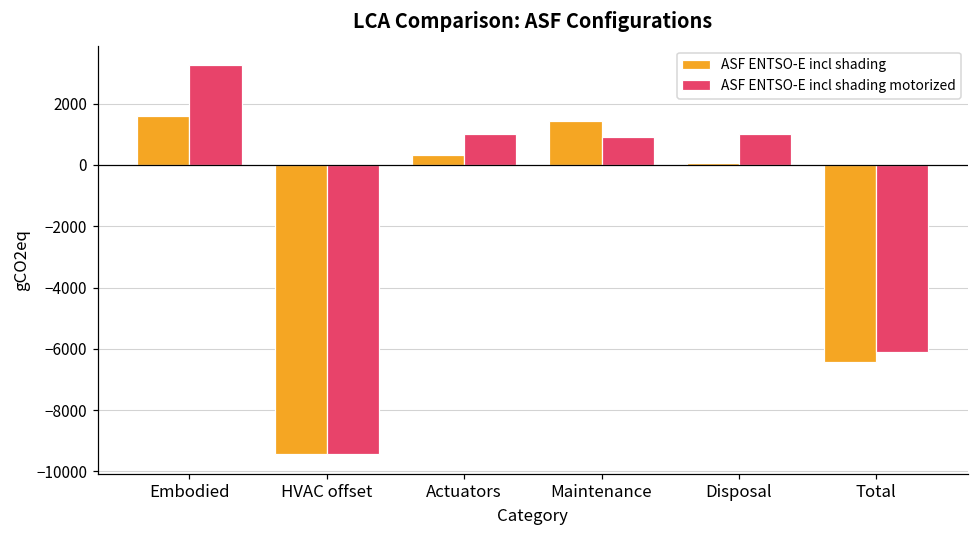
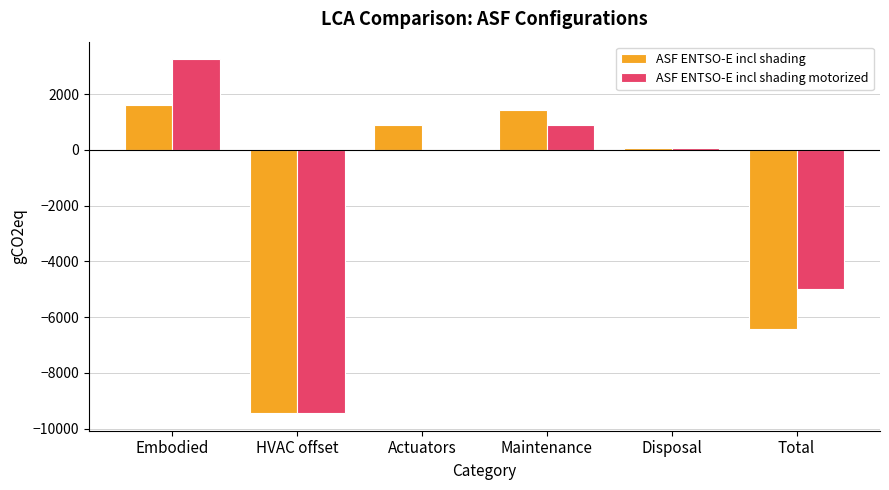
ASF ENTSO-E incl shading, Actuators: 300 -> 900
ASF ENTSO-E incl shading motorized, Actuators: 1000 -> 0
ASF ENTSO-E incl shading motorized, Disposal: 1000 -> 100
ASF ENTSO-E incl shading motorized, Total: -6100 -> -5000
